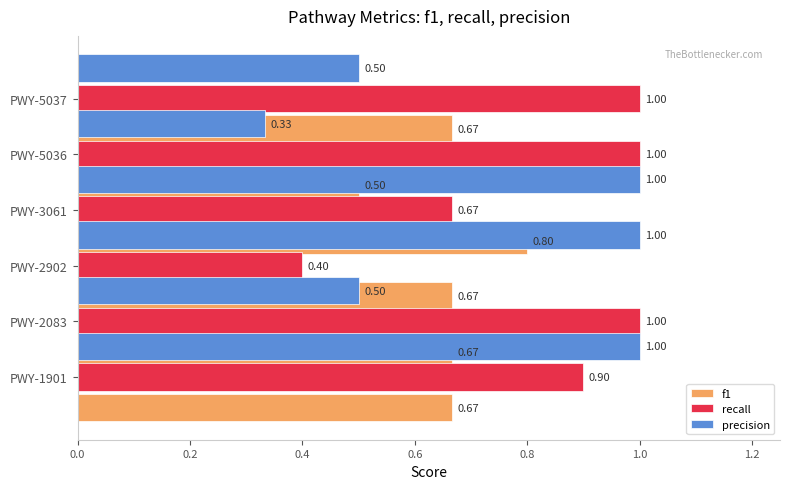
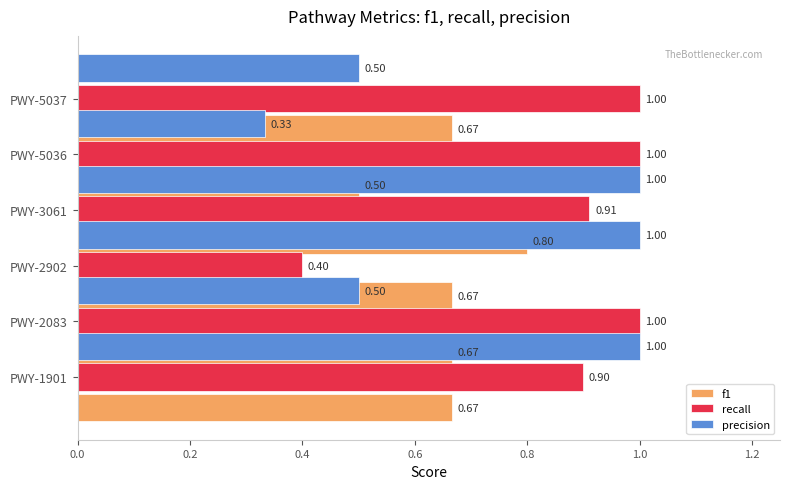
recall, PWY-3061: 0.67 -> 0.91
